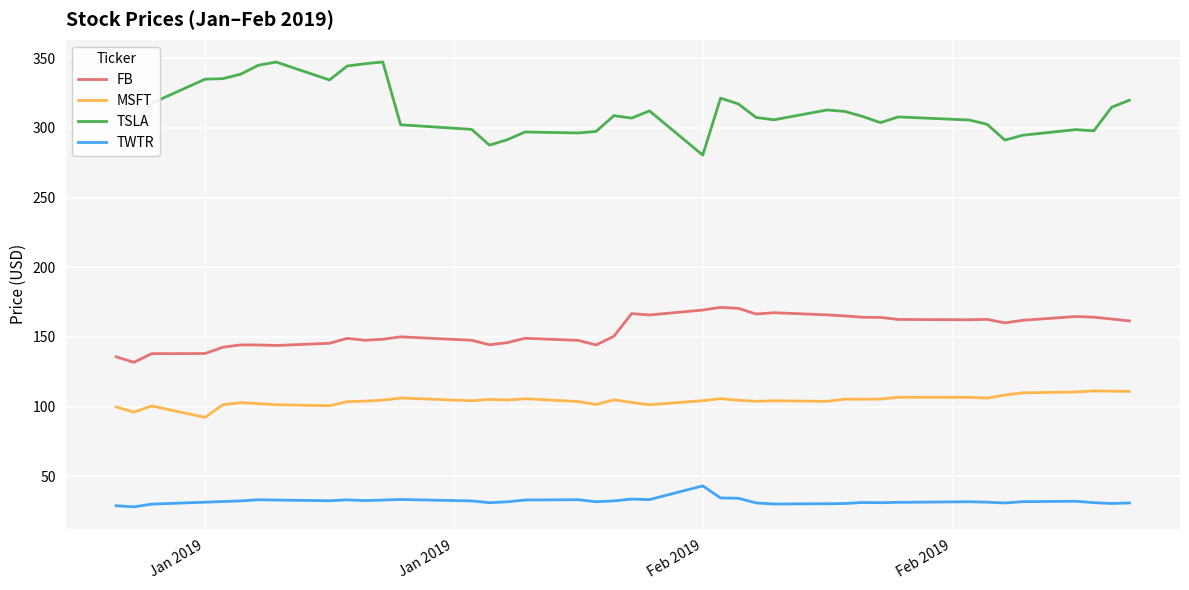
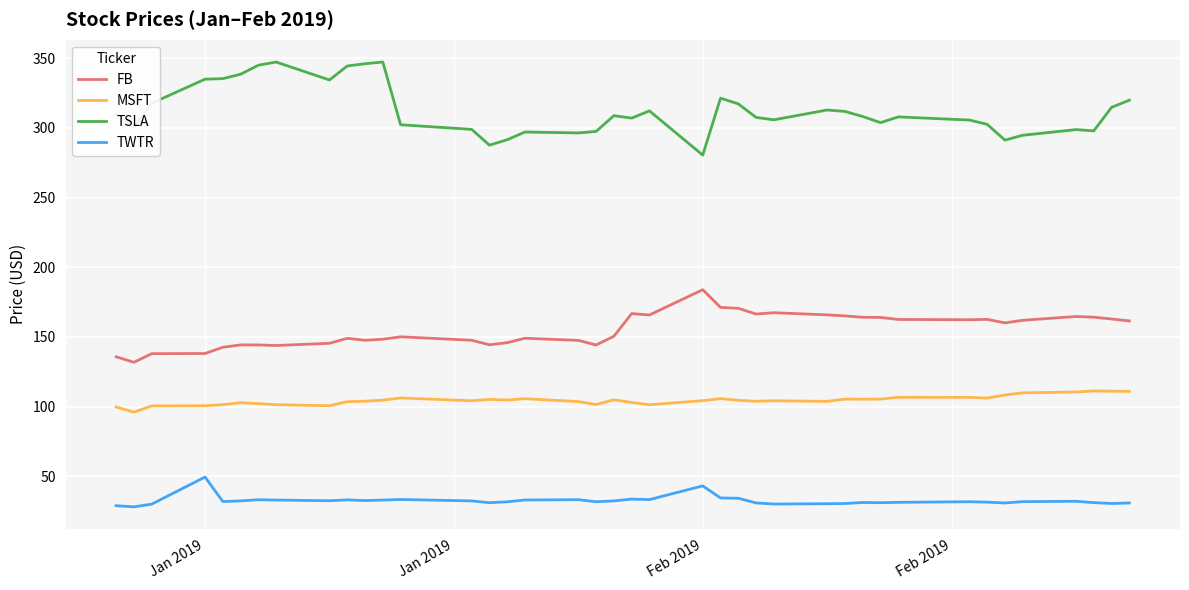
MSFT, Jan 2019: 92 -> 101
TWTR, Jan 2019: 31 -> 49
FB, Feb 2019: 169 -> 184
